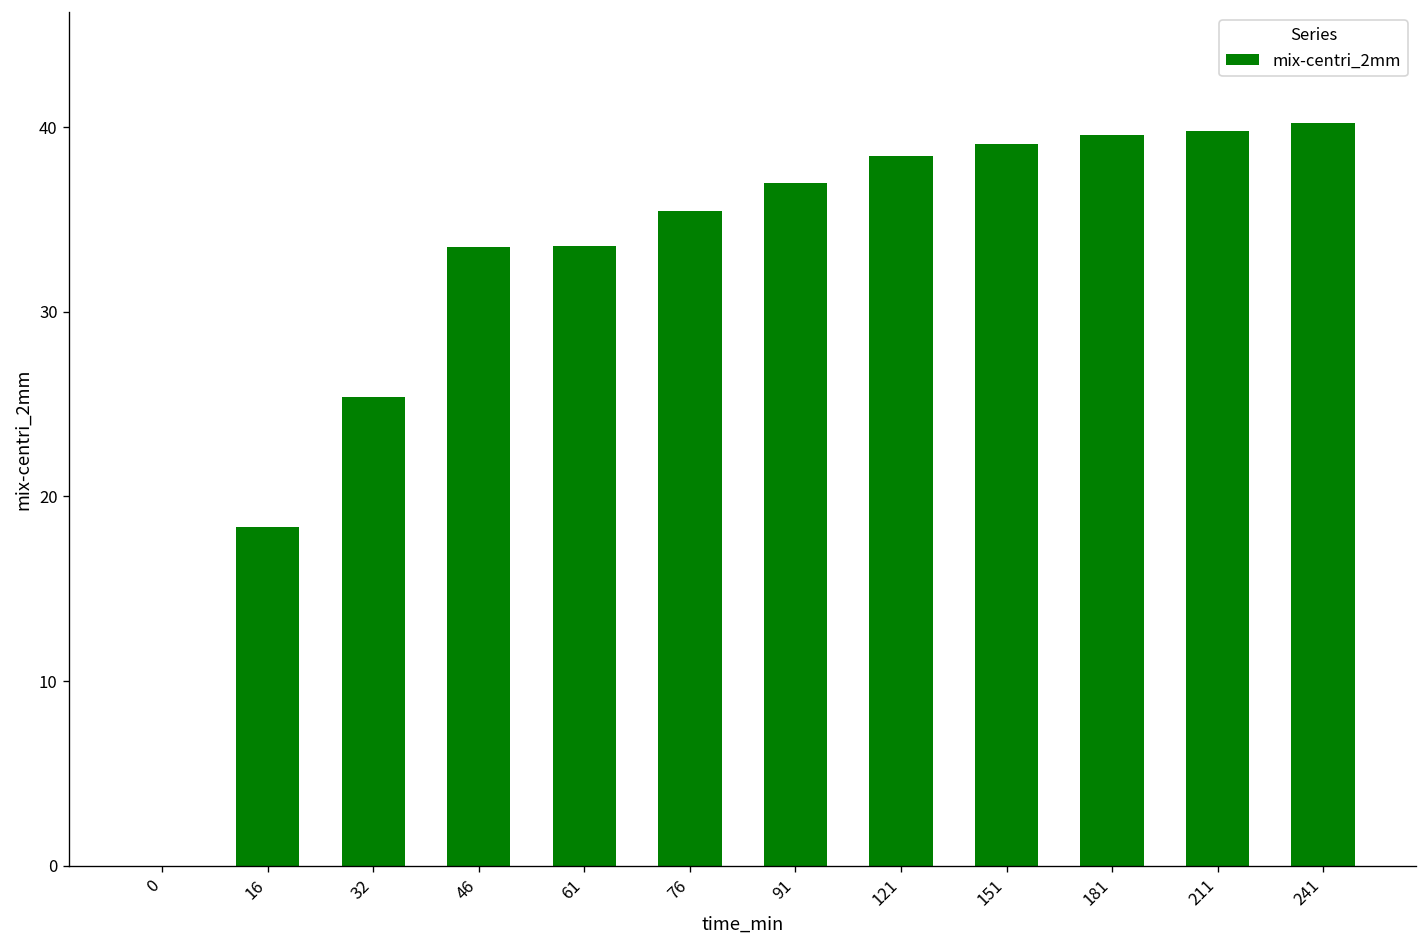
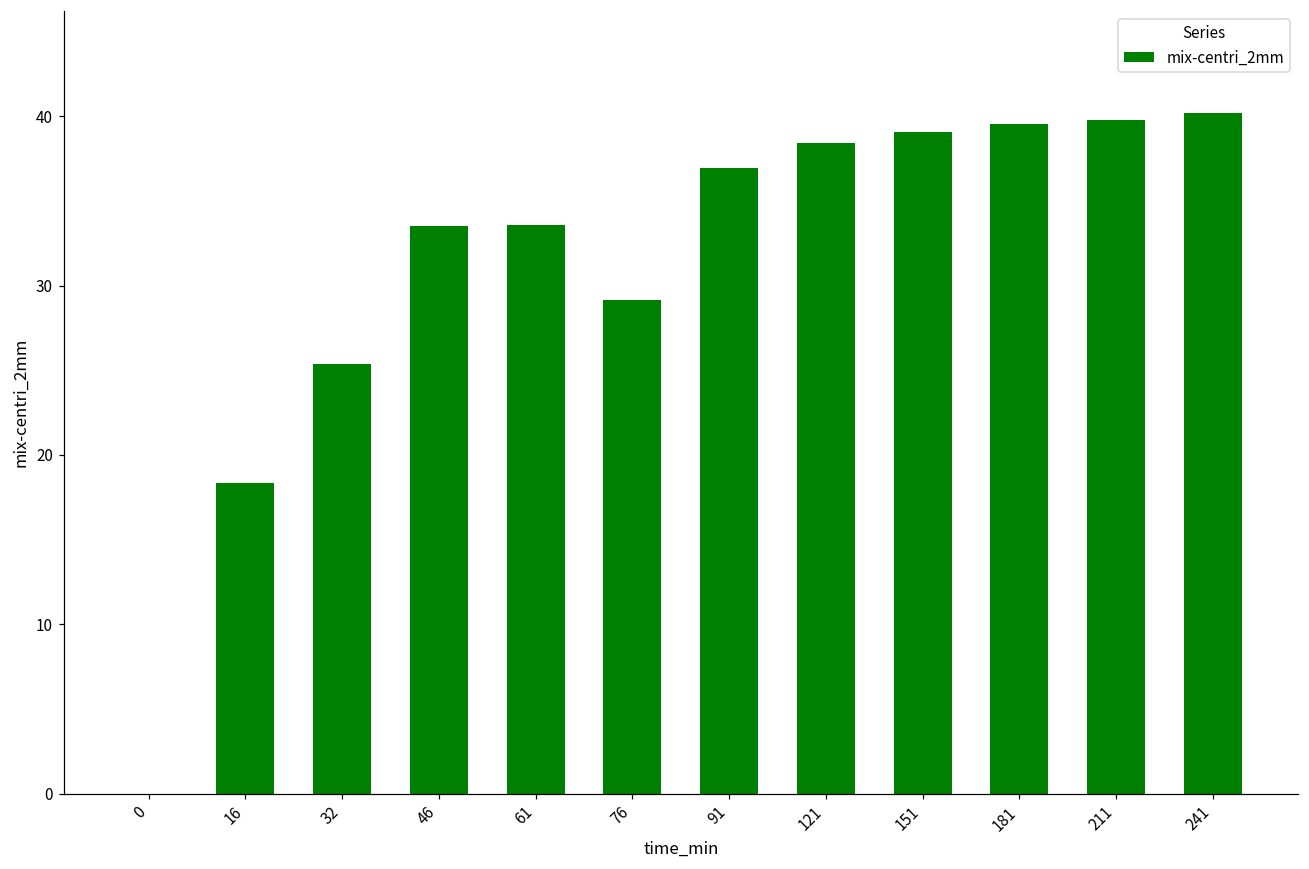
76: 35.5 -> 29.1
